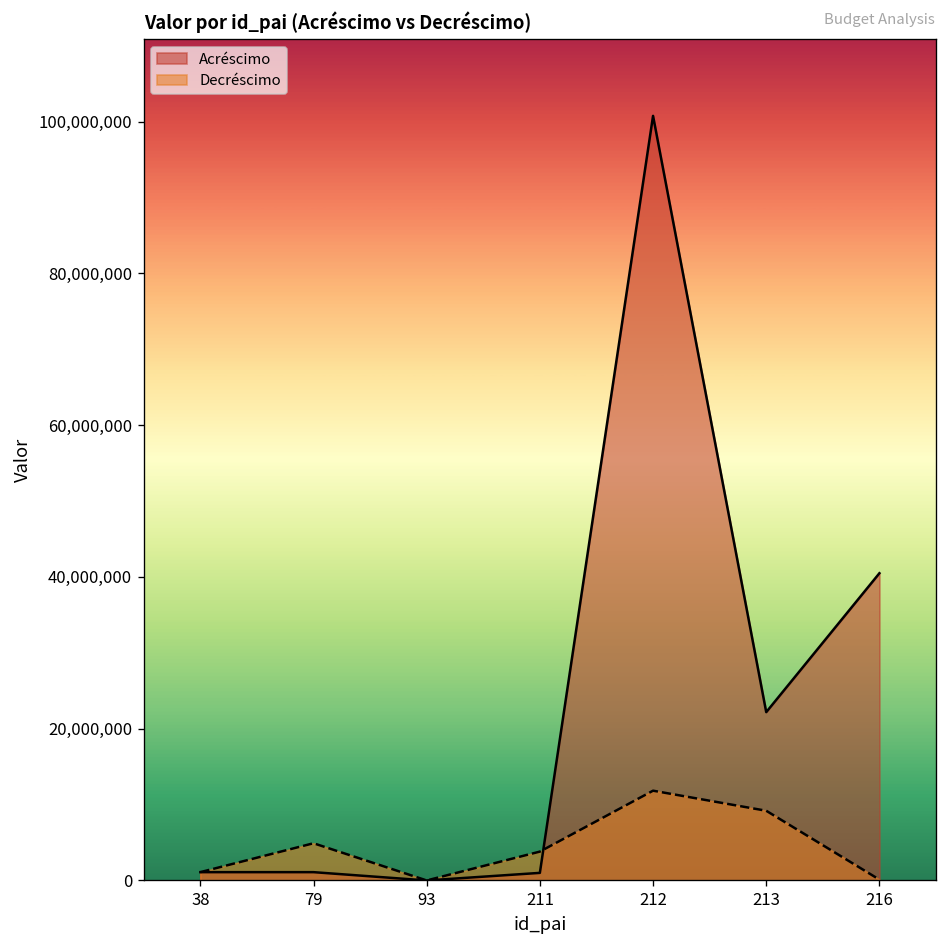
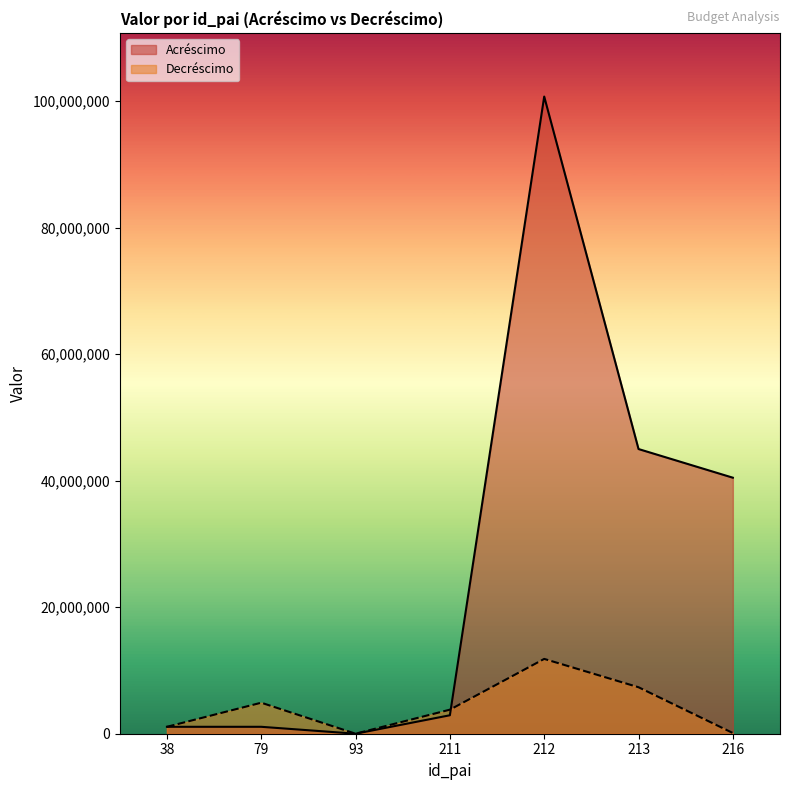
Acréscimo, 211: 1,000,000 -> 3,000,000
Acréscimo, 213: 22,000,000 -> 45,000,000
Decréscimo, 213: 9,000,000 -> 7,000,000
